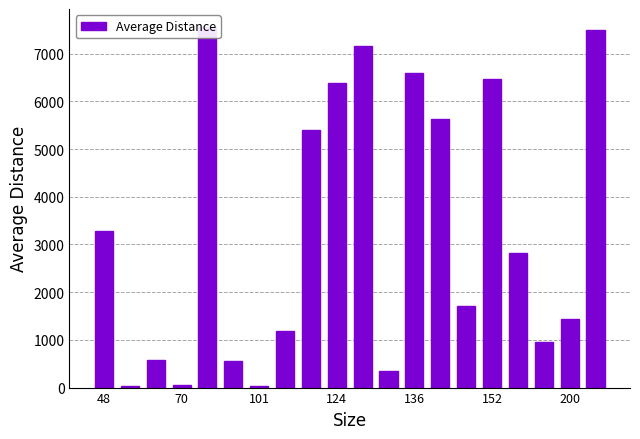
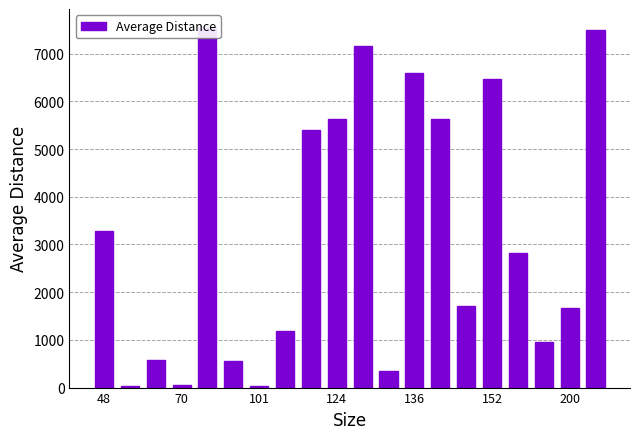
124: 6400 -> 5600
200: 1400 -> 1700
